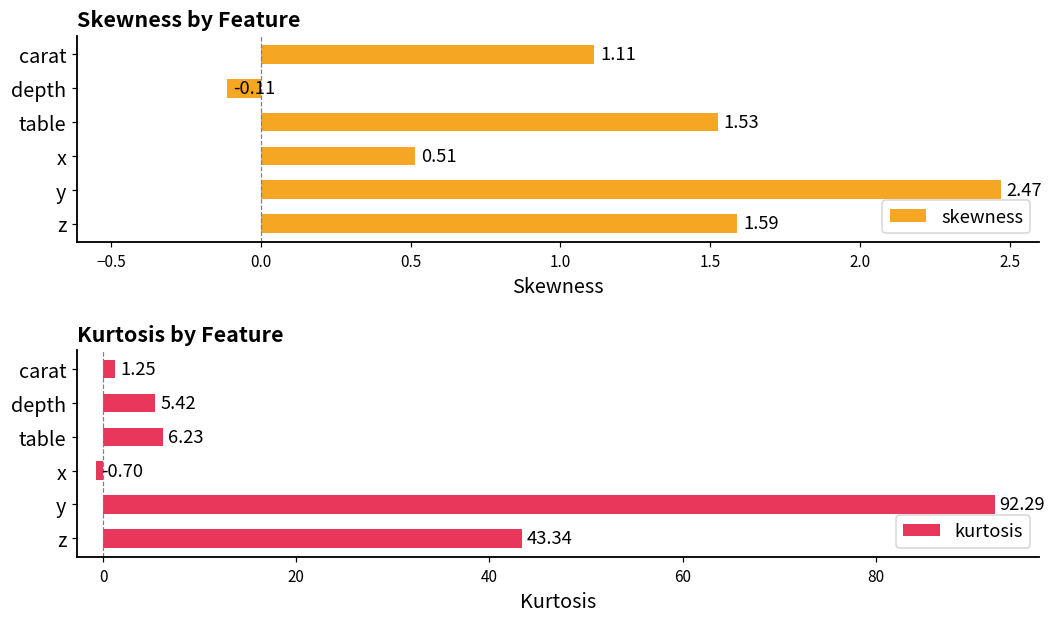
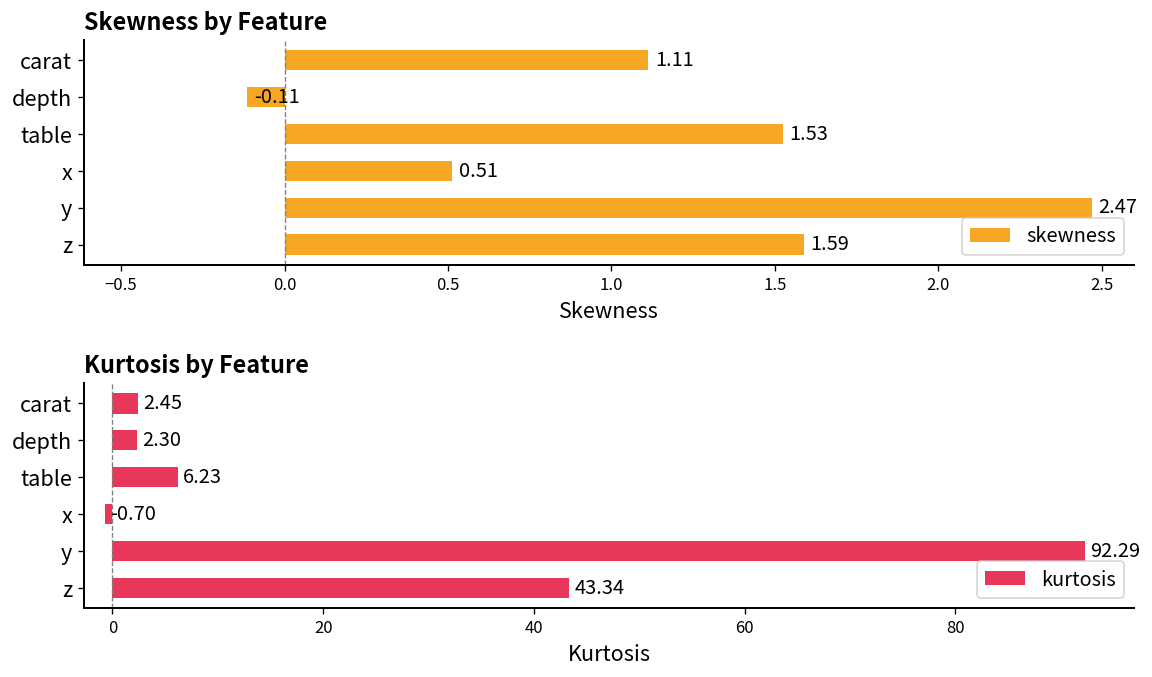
Kurtosis by Feature, carat: 1.25 -> 2.45
Kurtosis by Feature, depth: 5.42 -> 2.30
